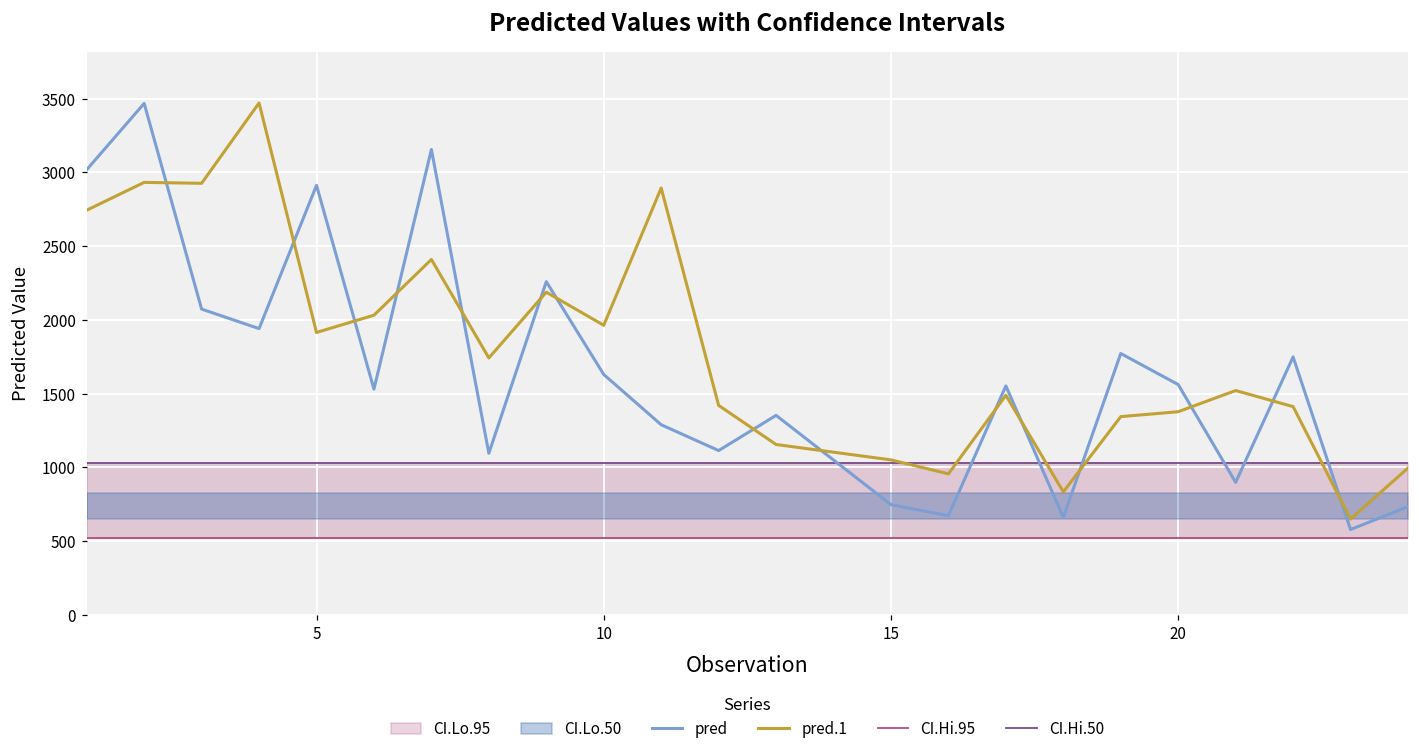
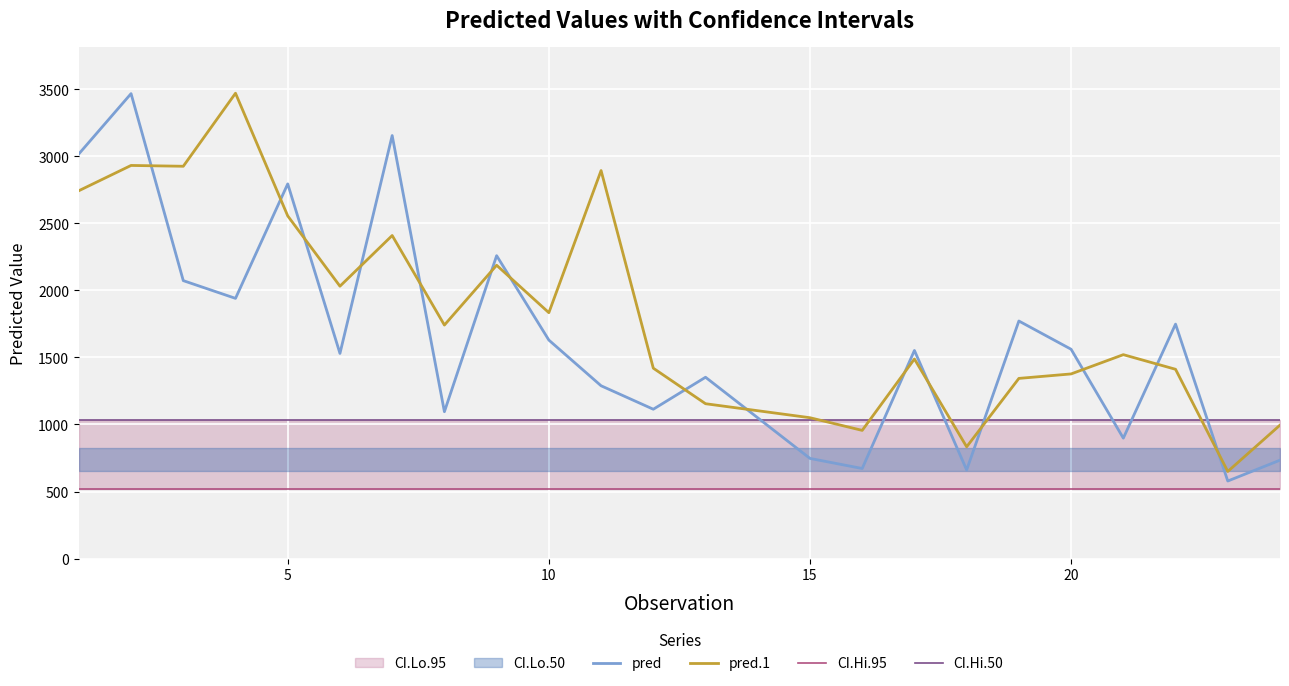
pred, 5: 2910 -> 2790
pred.1, 5: 1910 -> 2560
pred.1, 10: 1960 -> 1830
